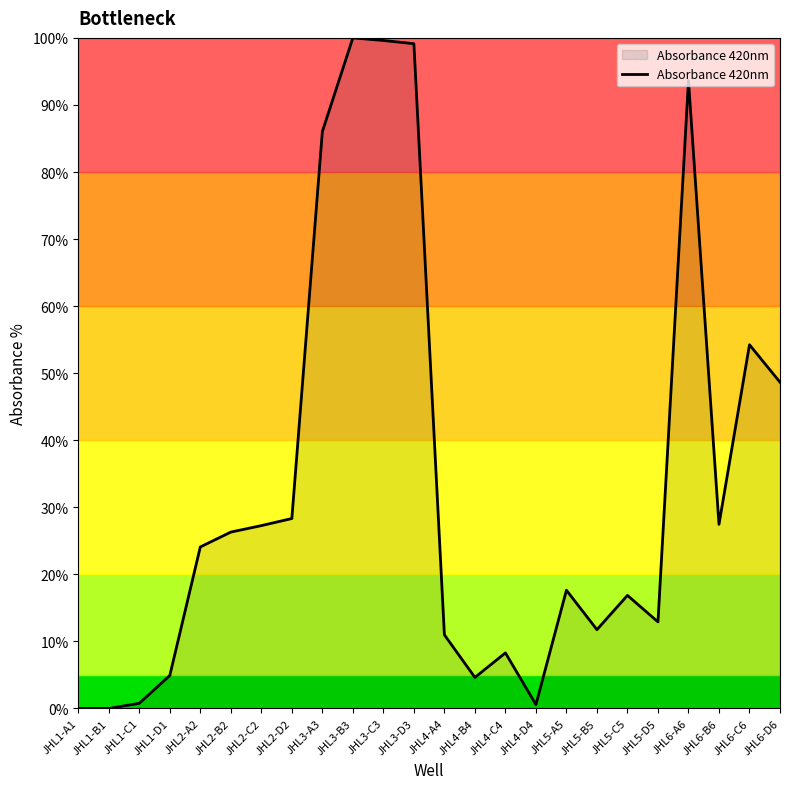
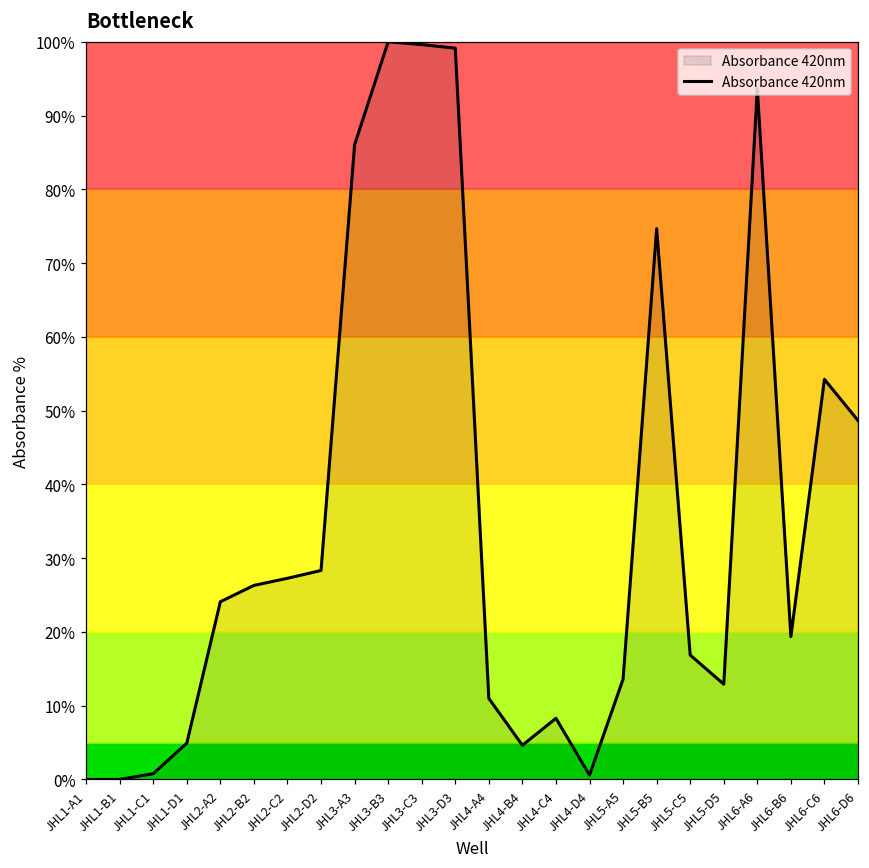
JHL5-A5: 18% -> 14%
JHL5-B5: 12% -> 75%
JHL6-B6: 27% -> 19%
